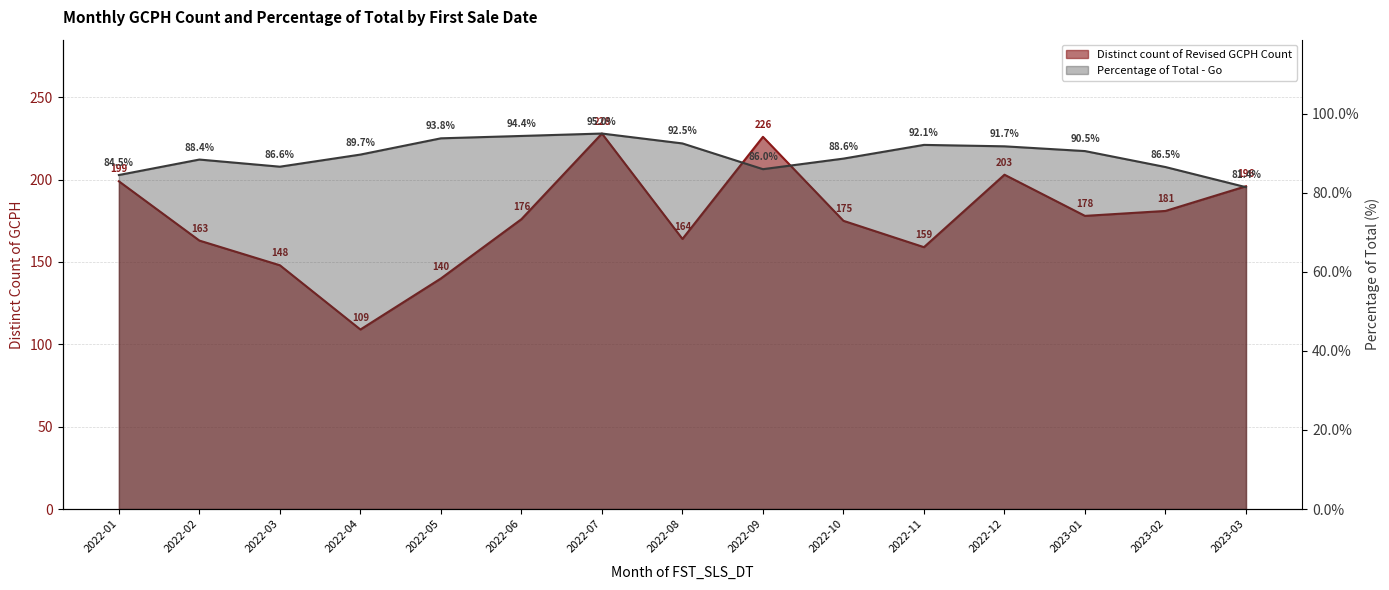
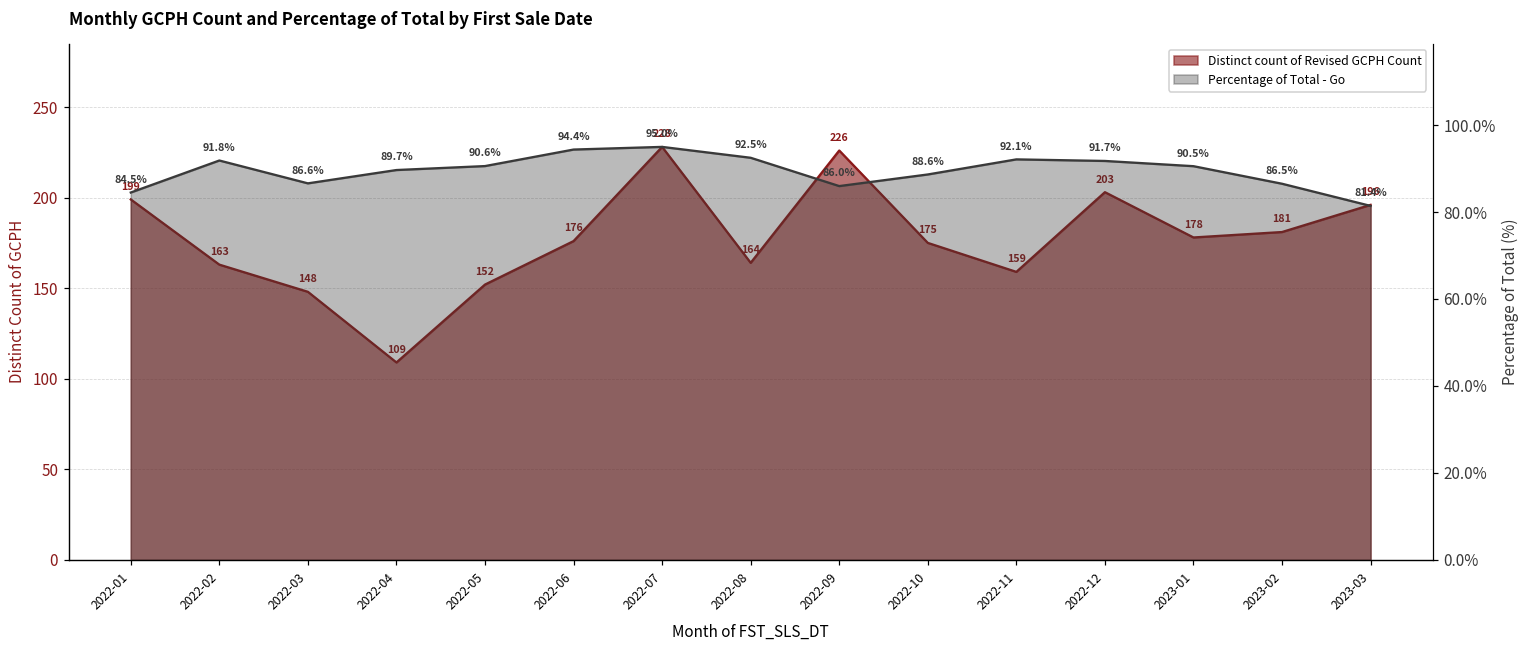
Distinct count of Revised GCPH Count, 2022-05: 140 -> 152
Percentage of Total - Go, 2022-02: 88.4% -> 91.8%
Percentage of Total - Go, 2022-05: 93.8% -> 90.6%
